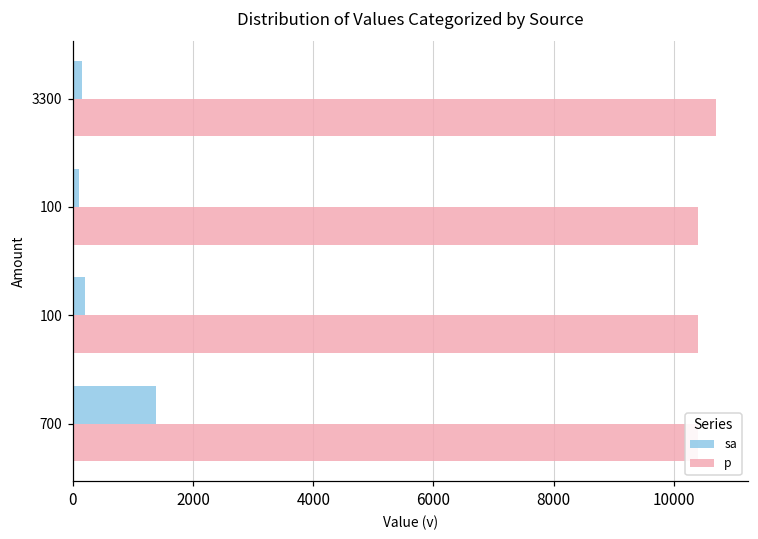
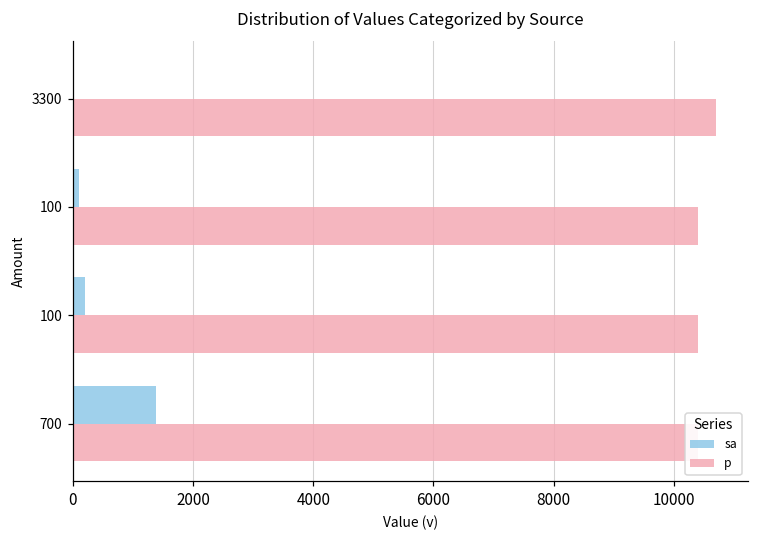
sa, 3300: 200 -> 0
